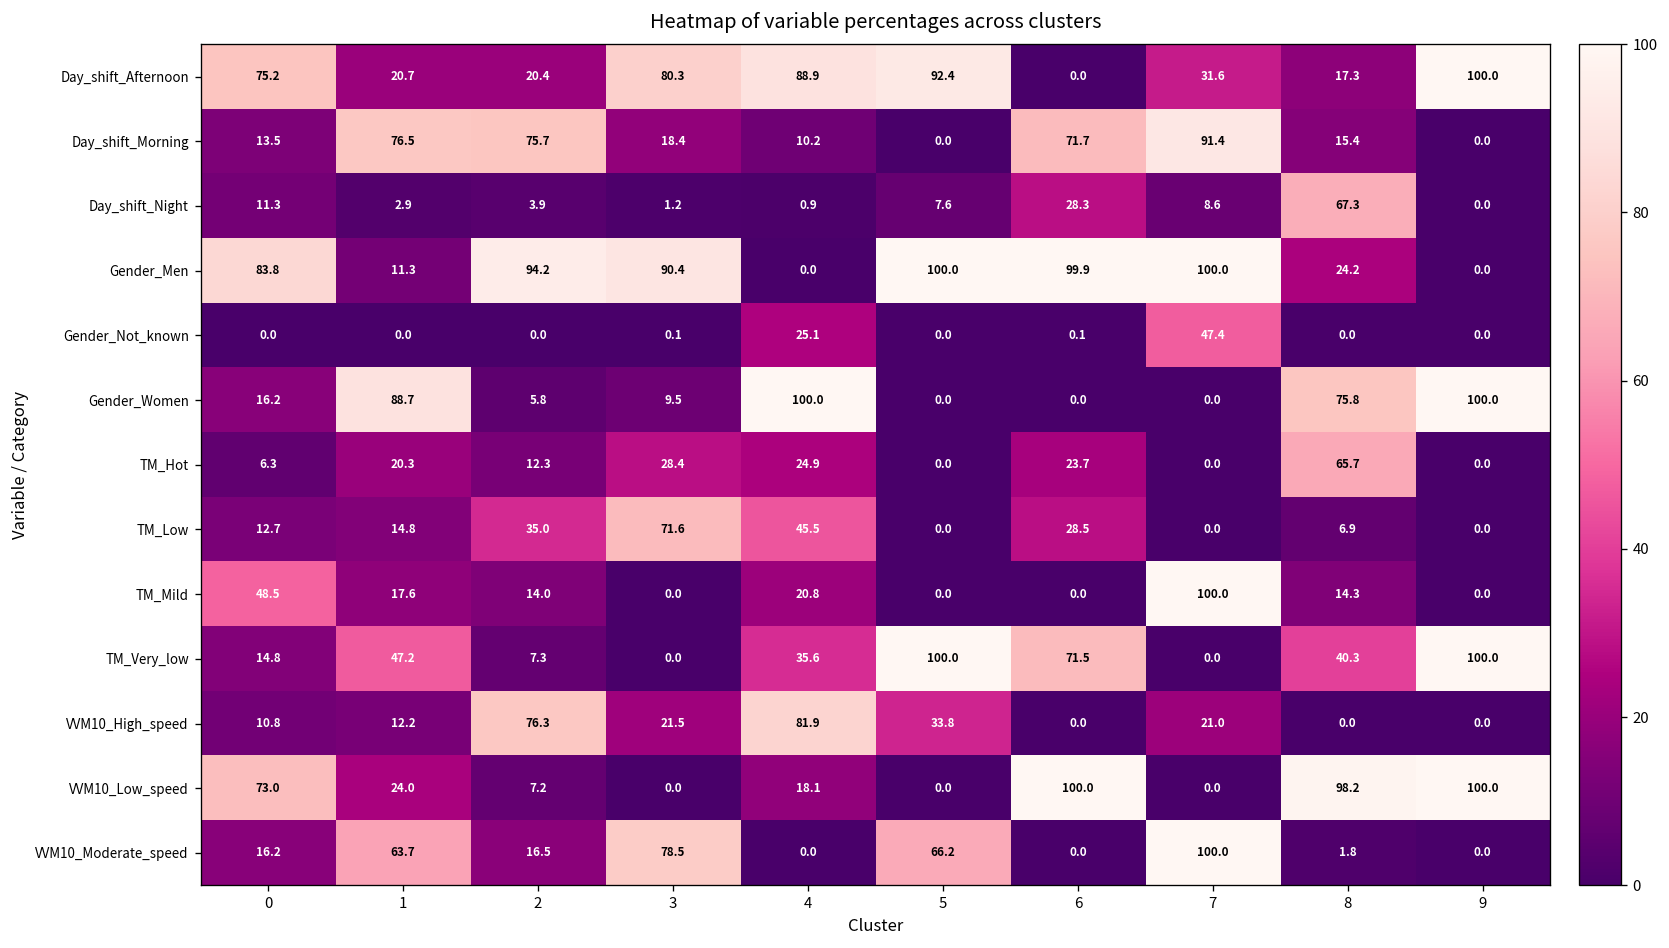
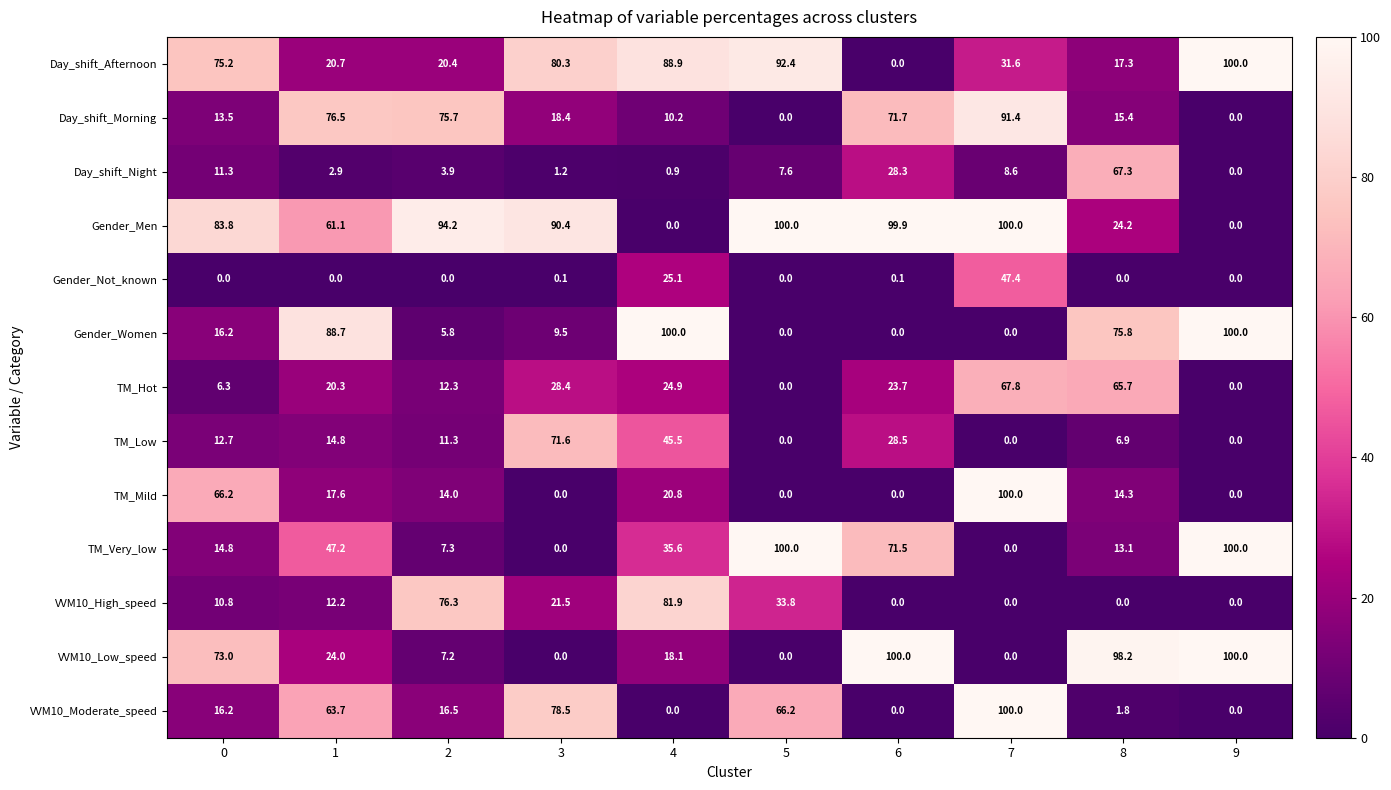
Gender_Men, 1: 11.3 -> 61.1
TM_Hot, 7: 0.0 -> 67.8
TM_Low, 2: 35.0 -> 11.3
TM_Mild, 0: 48.5 -> 66.2
TM_Very_low, 8: 40.3 -> 13.1
VVM10_High_speed, 7: 21.0 -> 0.0
